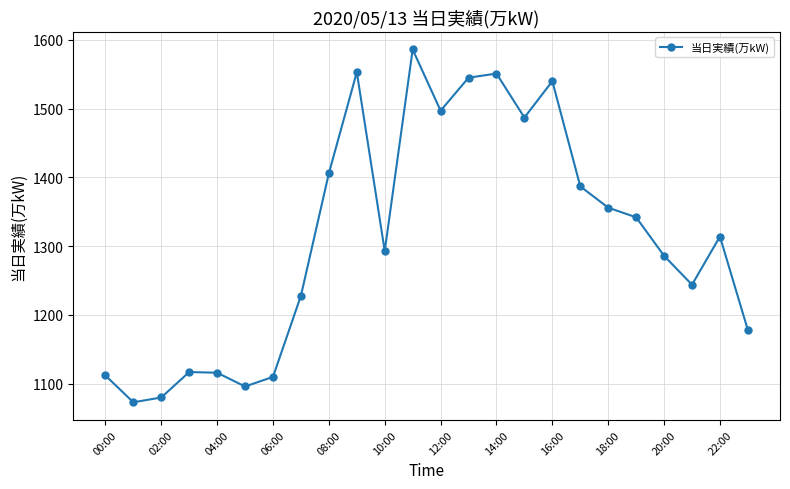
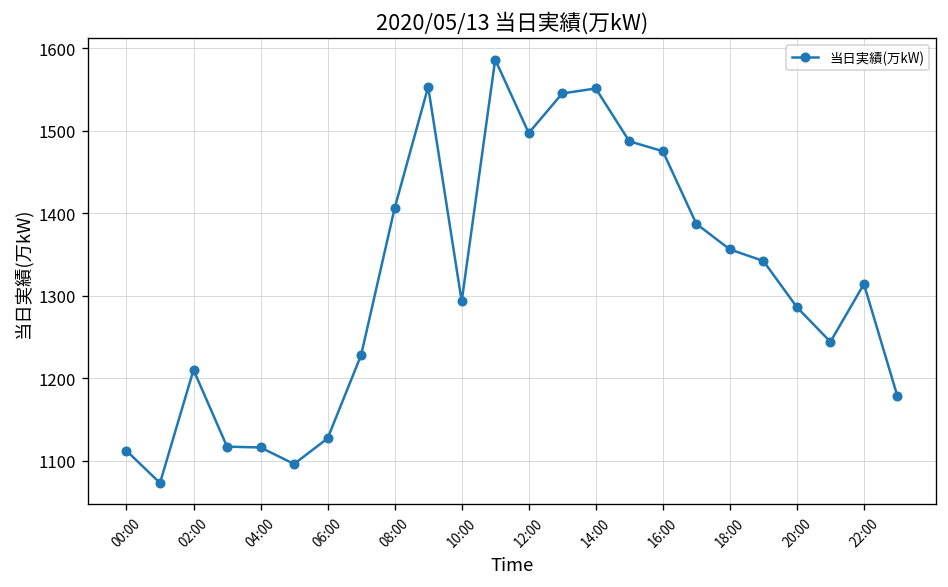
02:00: 1080 -> 1210
06:00: 1110 -> 1130
16:00: 1540 -> 1480
